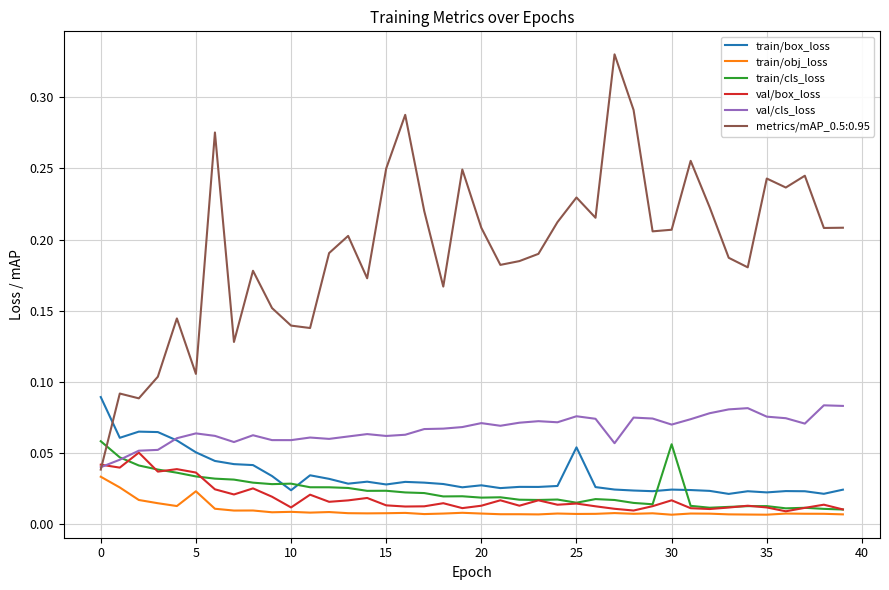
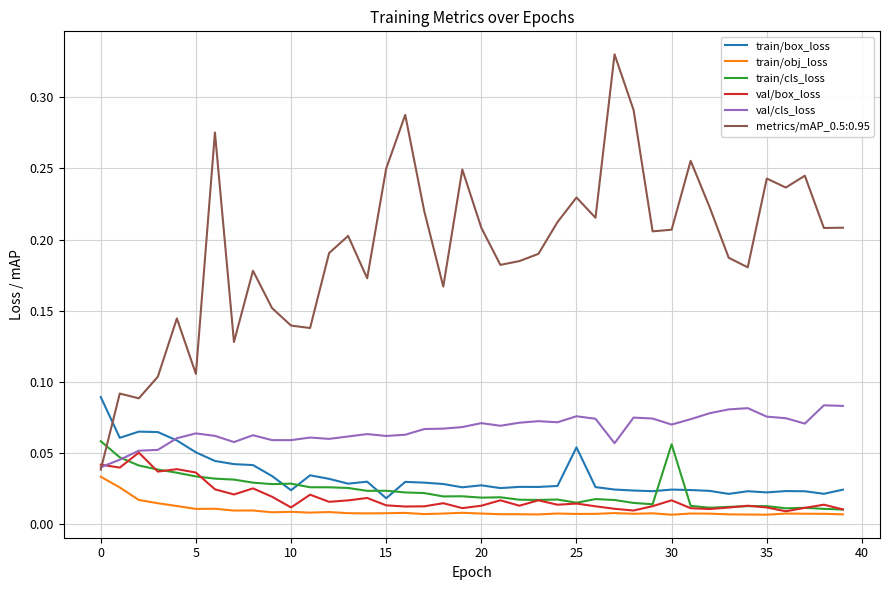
train/obj_loss, 5: 0.023 -> 0.011
train/box_loss, 15: 0.028 -> 0.018
